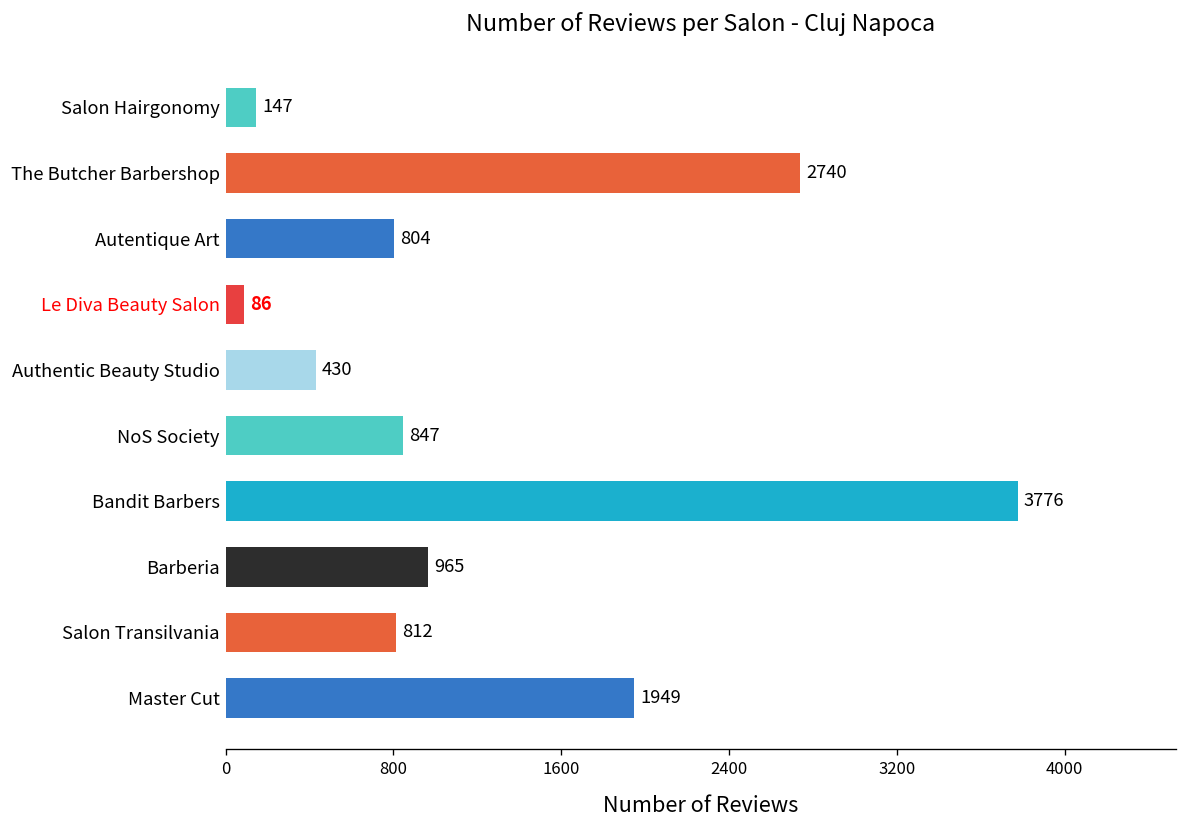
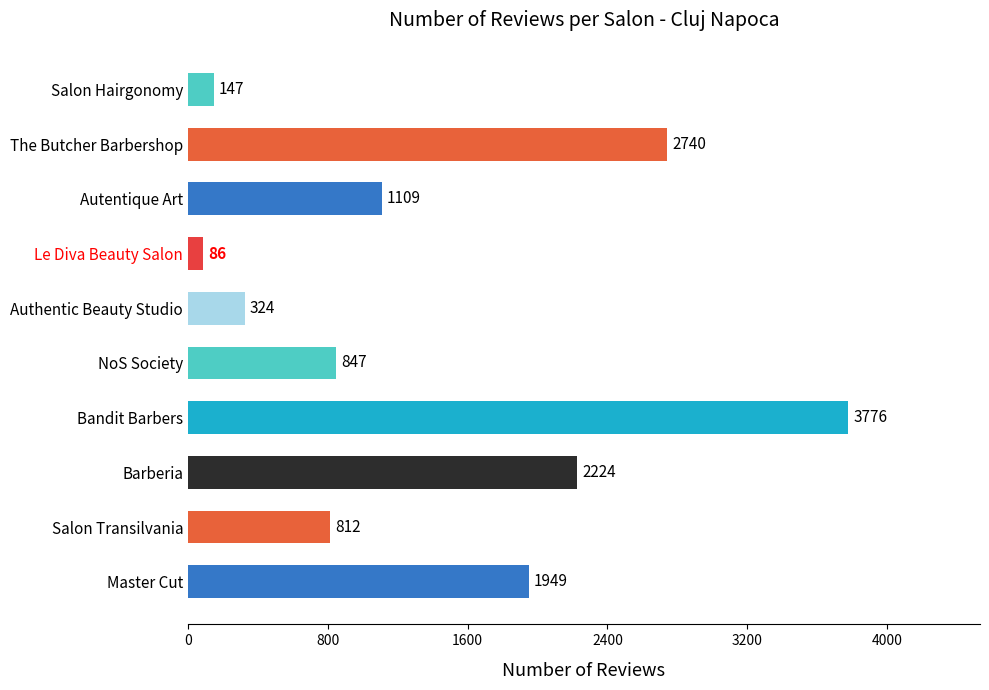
Autentique Art: 804 -> 1109
Authentic Beauty Studio: 430 -> 324
Barberia: 965 -> 2224
